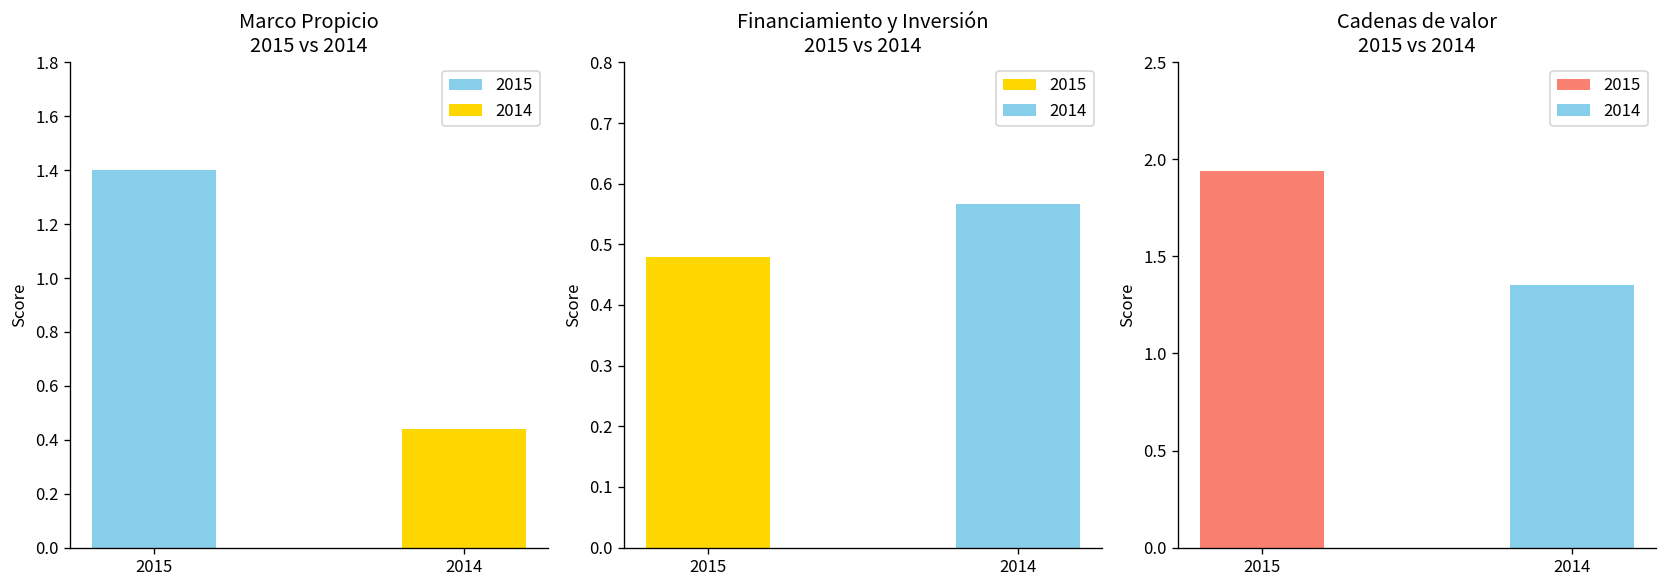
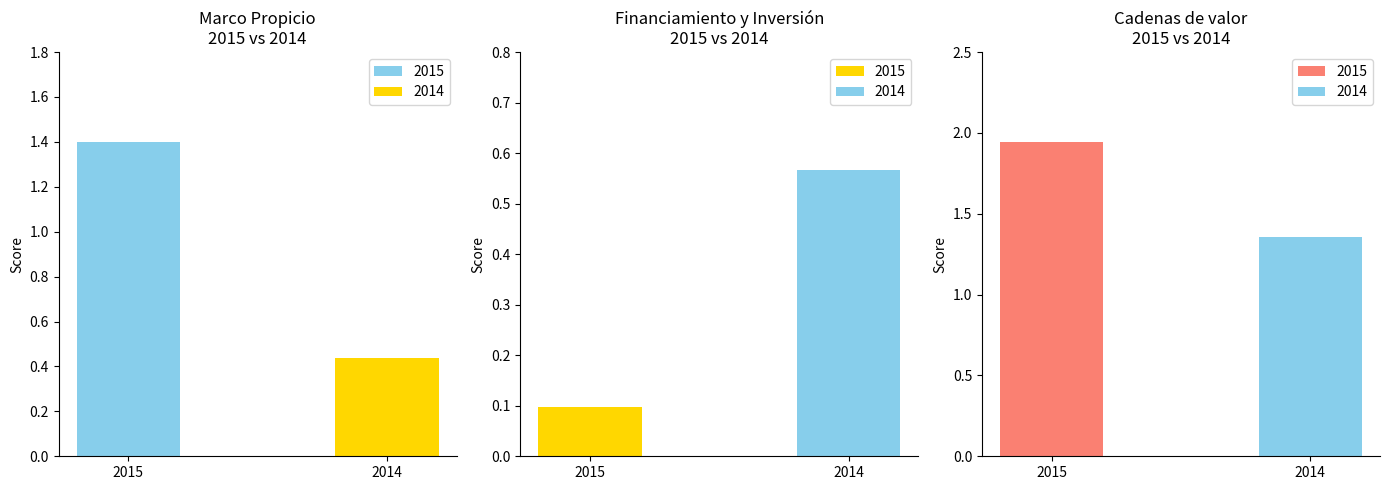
Financiamiento y Inversión 2015 vs 2014, 2015: 0.48 -> 0.10
